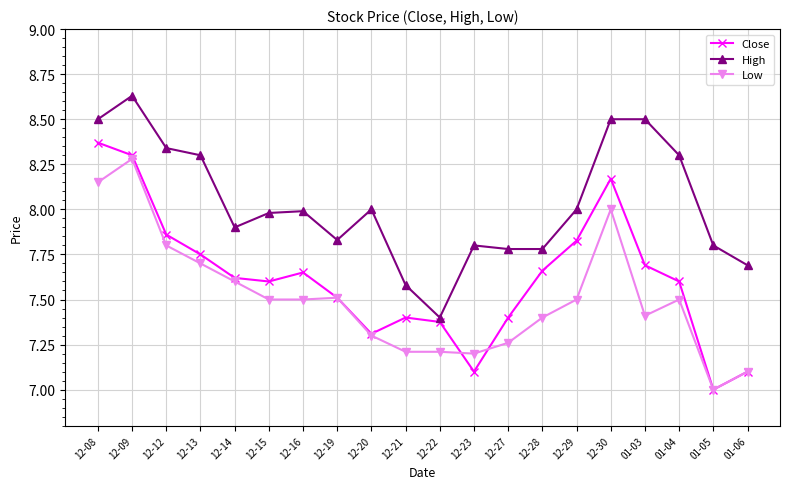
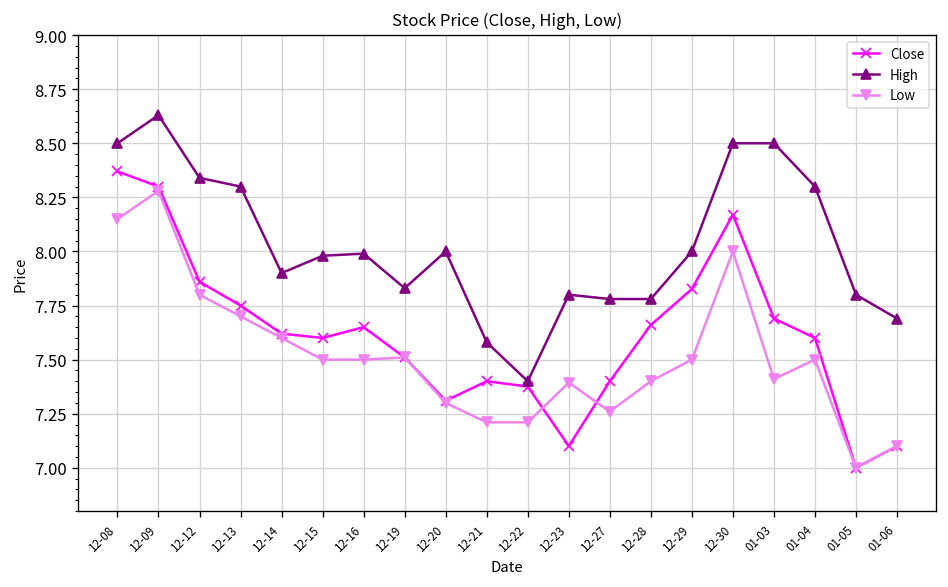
Low, 12-23: 7.20 -> 7.39
